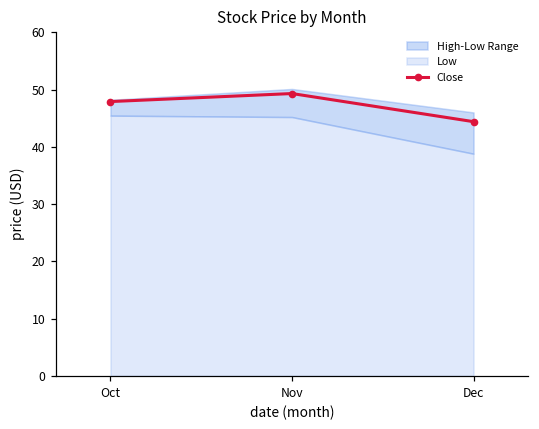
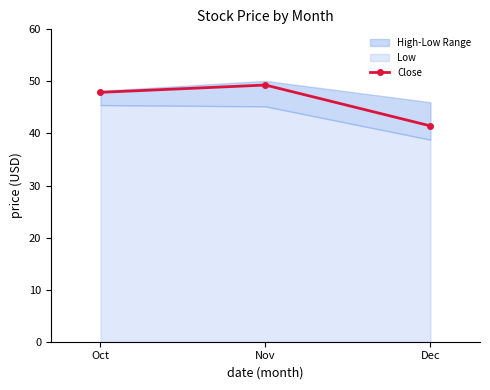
Close, Dec: 44 -> 41
